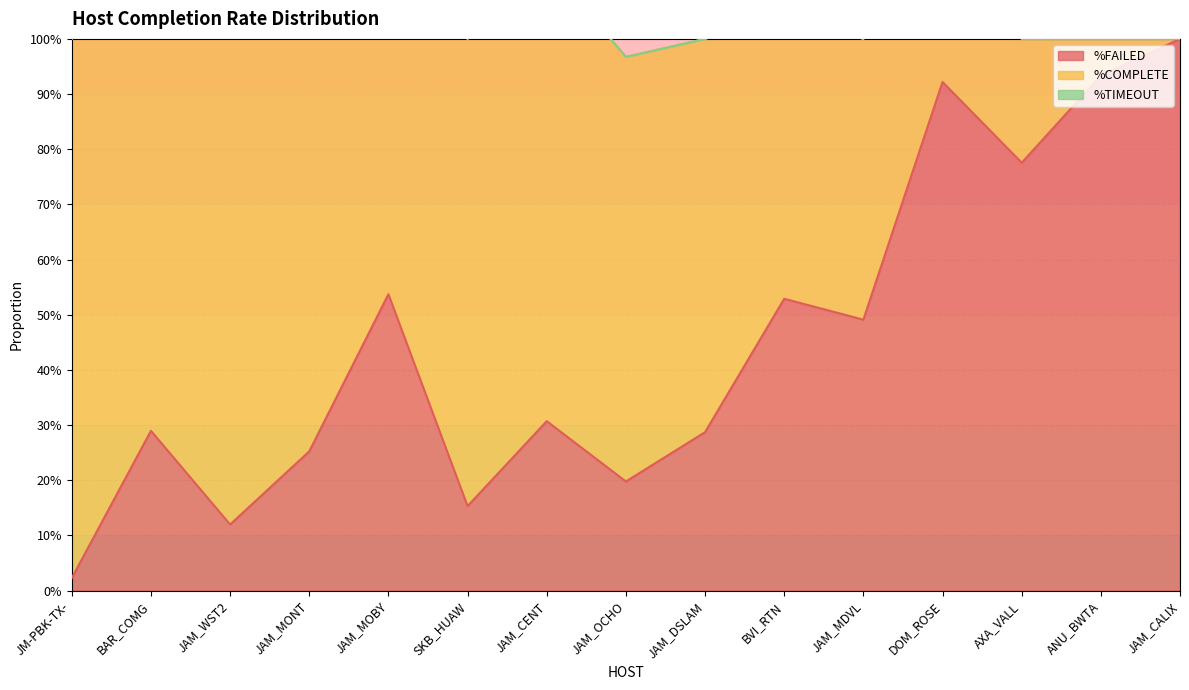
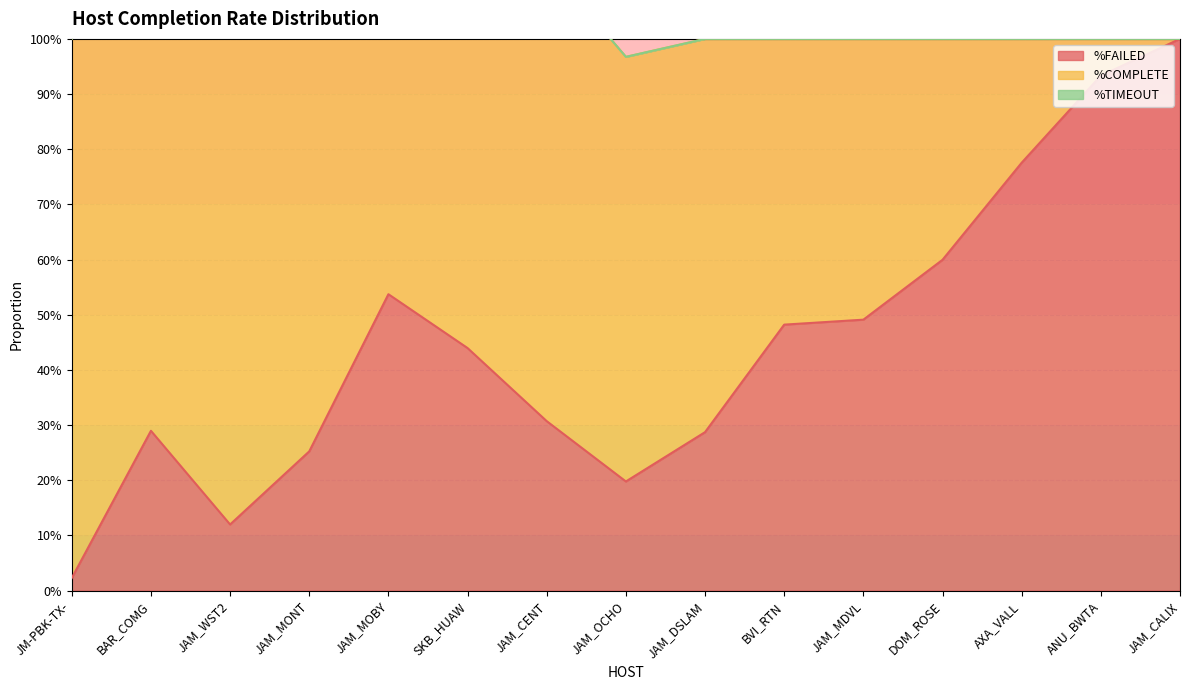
%FAILED, SKB_HUAW: 15% -> 44%
%FAILED, BVI_RTN: 53% -> 48%
%FAILED, DOM_ROSE: 92% -> 60%
